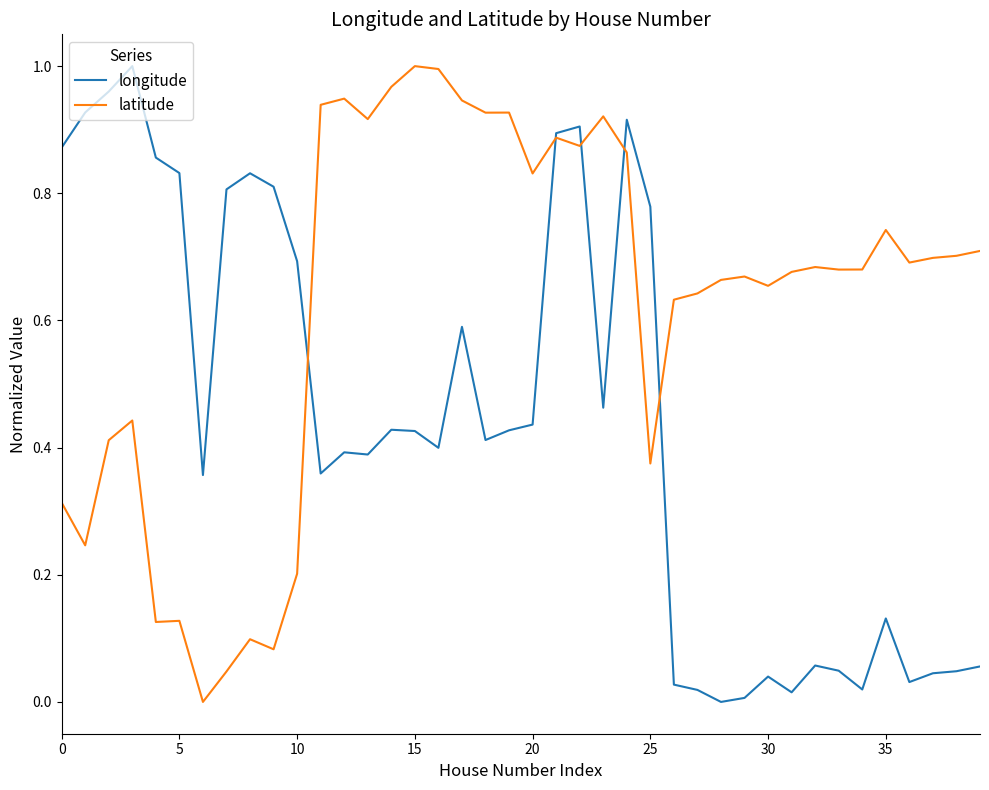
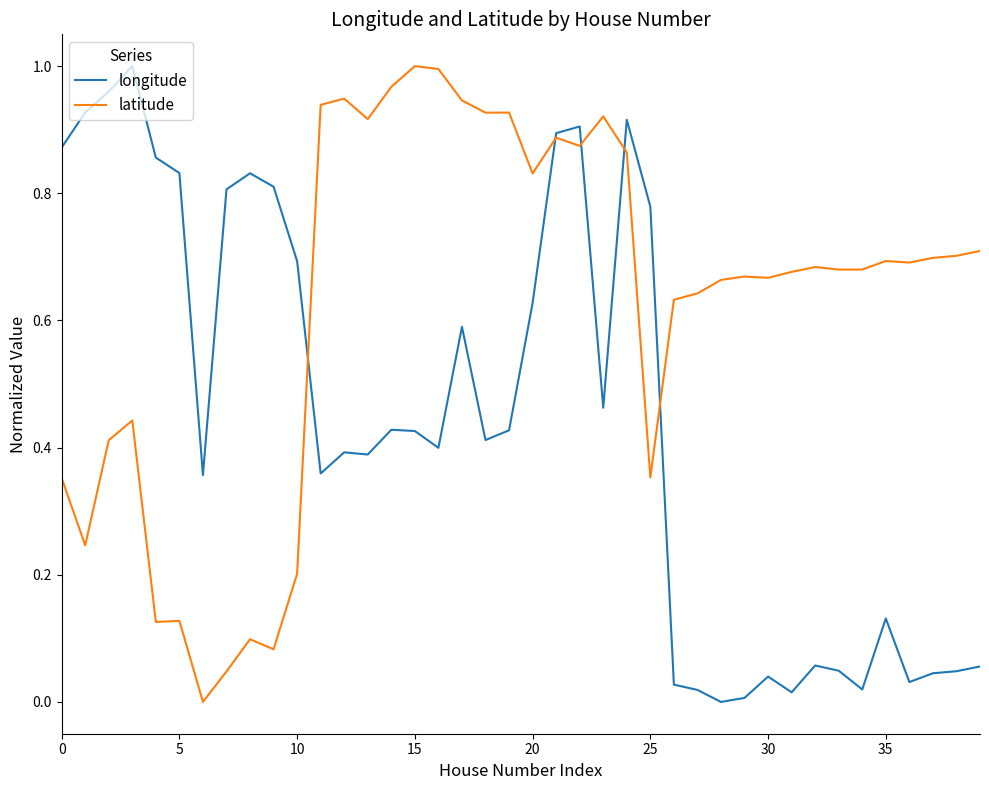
latitude, 0: 0.31 -> 0.35
longitude, 20: 0.44 -> 0.63
latitude, 25: 0.38 -> 0.35
latitude, 30: 0.65 -> 0.67
latitude, 35: 0.74 -> 0.69
